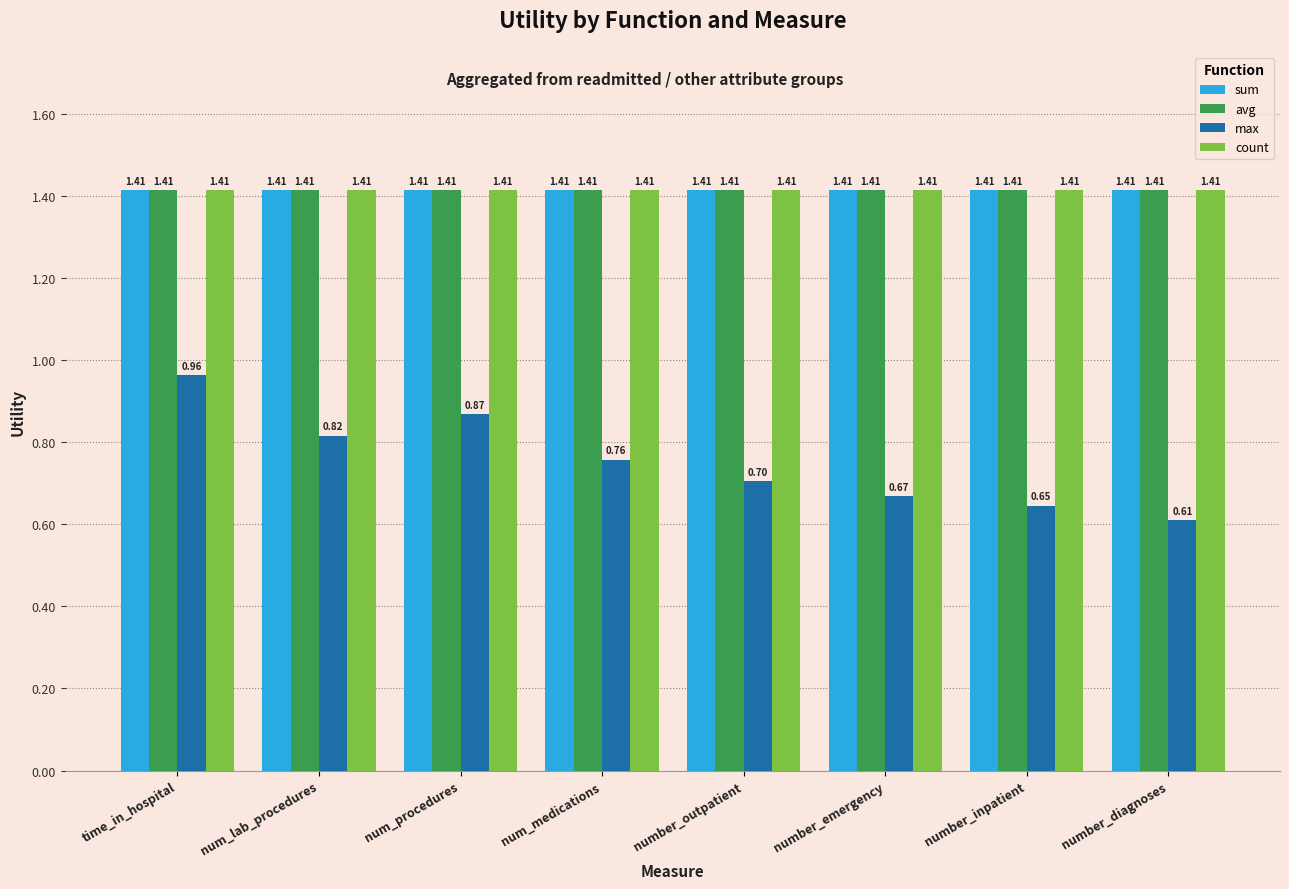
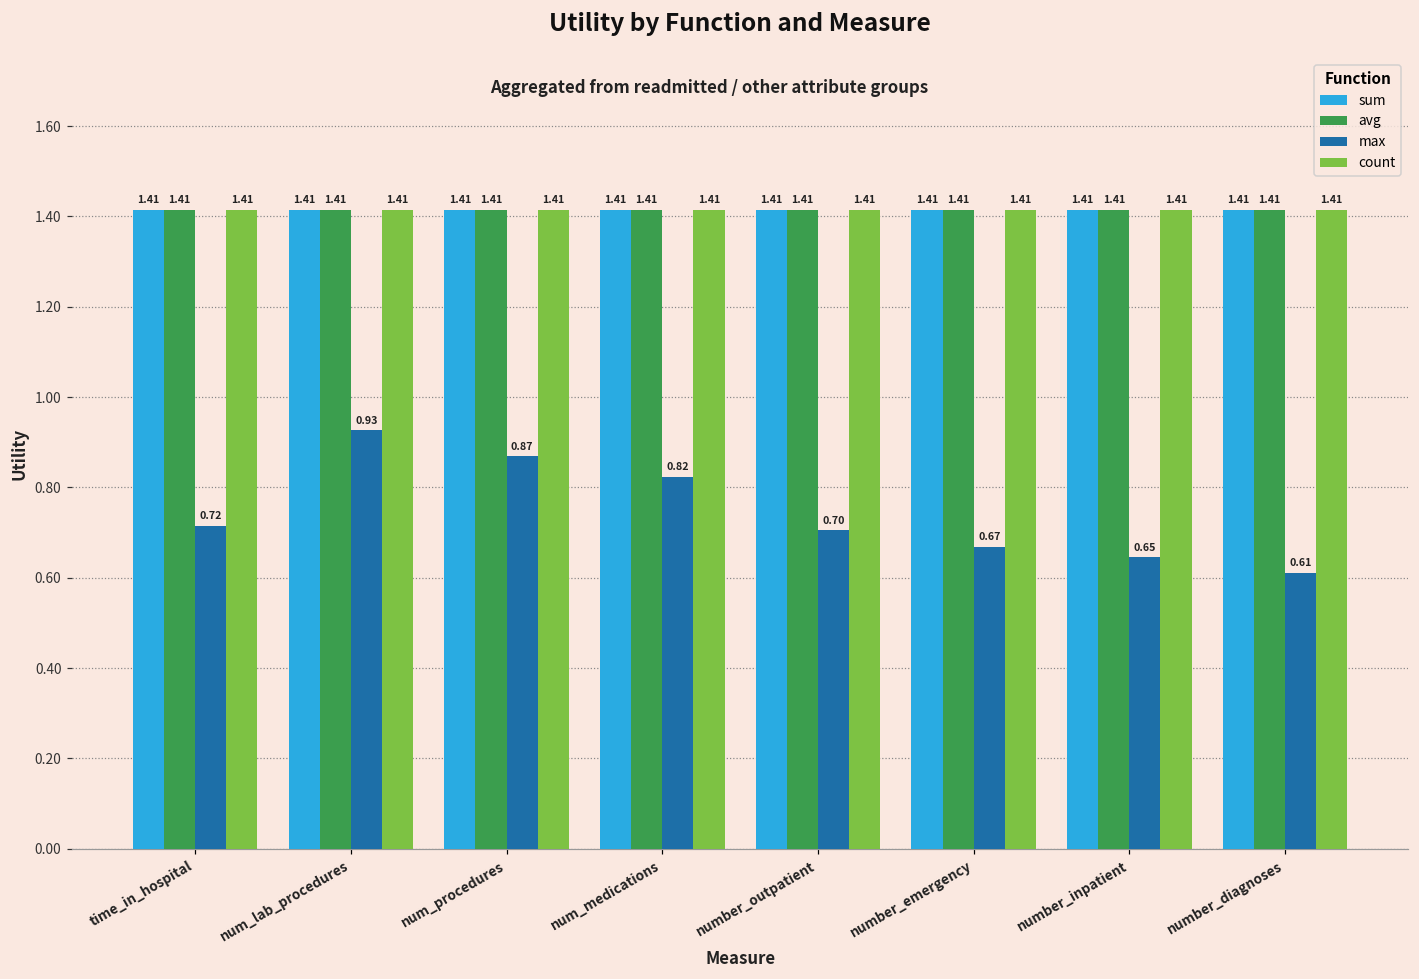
max, time_in_hospital: 0.96 -> 0.72
max, num_lab_procedures: 0.82 -> 0.93
max, num_medications: 0.76 -> 0.82
